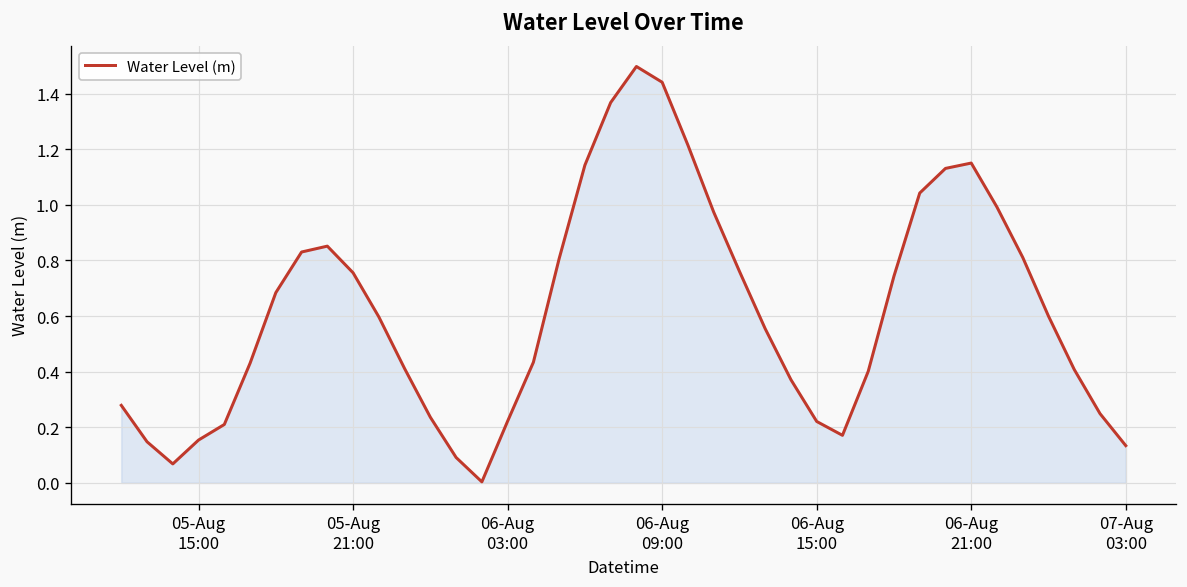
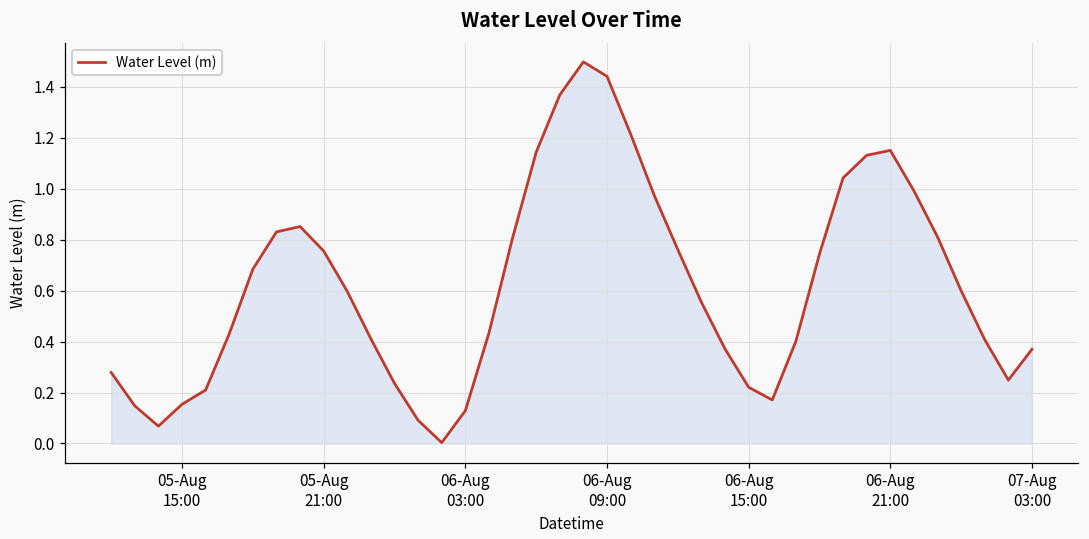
06-Aug 03:00: 0.22 -> 0.13
07-Aug 03:00: 0.13 -> 0.37
